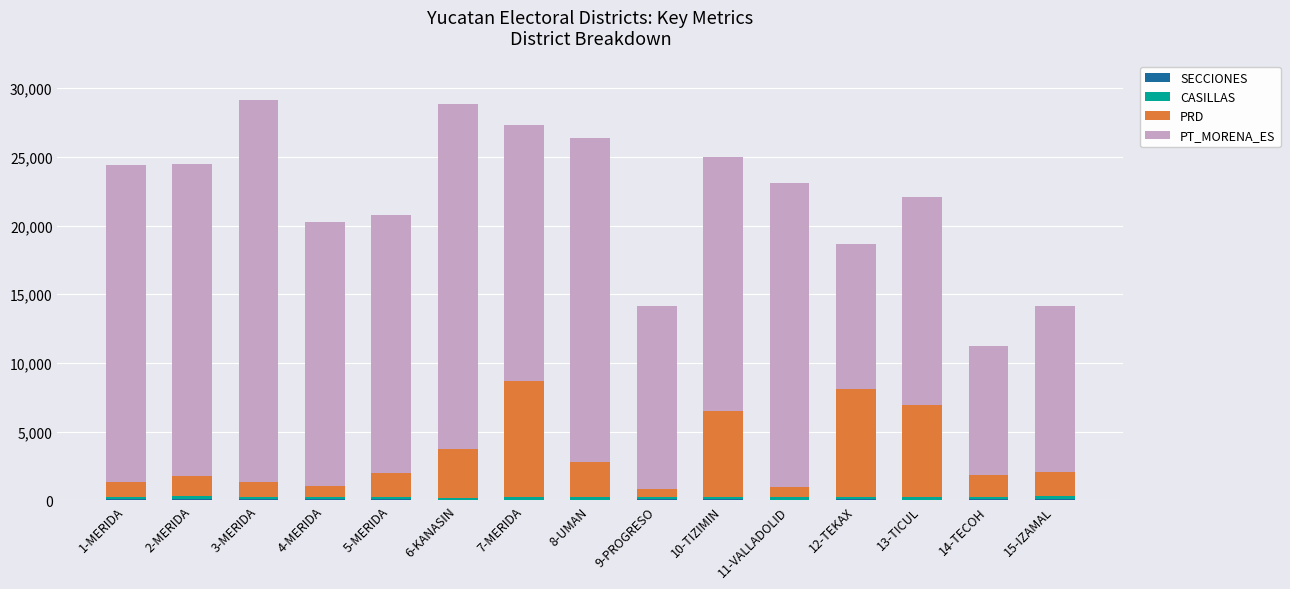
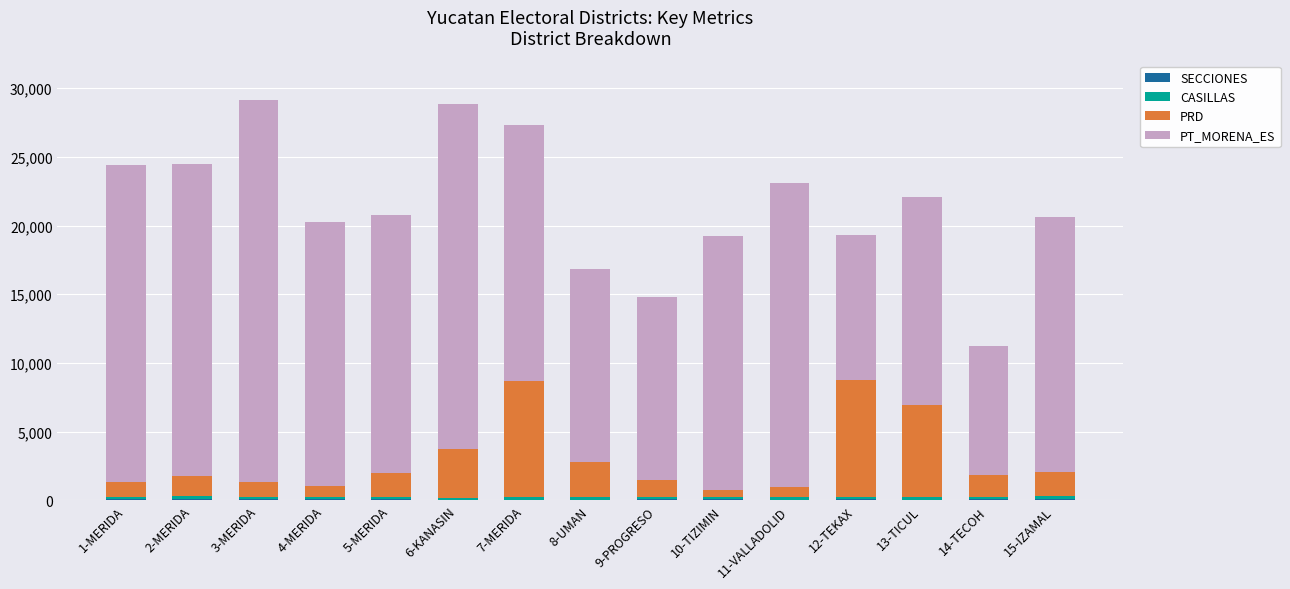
PT_MORENA_ES, 8-UMAN: 23,500 -> 14,000
PRD, 9-PROGRESO: 600 -> 1,300
PRD, 10-TIZIMIN: 6,300 -> 500
PRD, 12-TEKAX: 7,900 -> 8,600
PT_MORENA_ES, 15-IZAMAL: 12,100 -> 18,500
